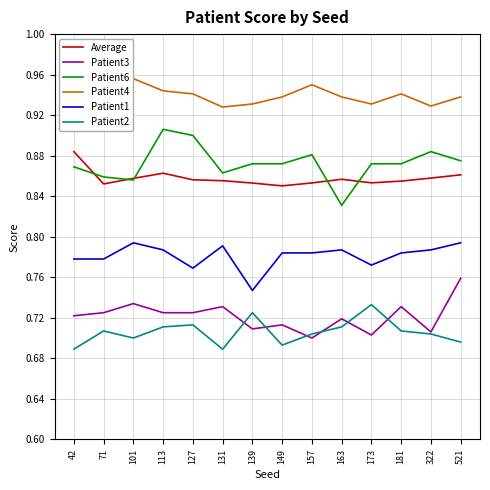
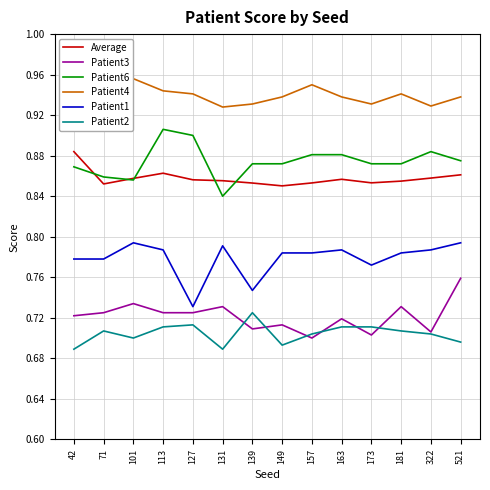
Patient1, 127: 0.769 -> 0.731
Patient6, 131: 0.863 -> 0.840
Patient6, 163: 0.831 -> 0.881
Patient2, 173: 0.733 -> 0.711
